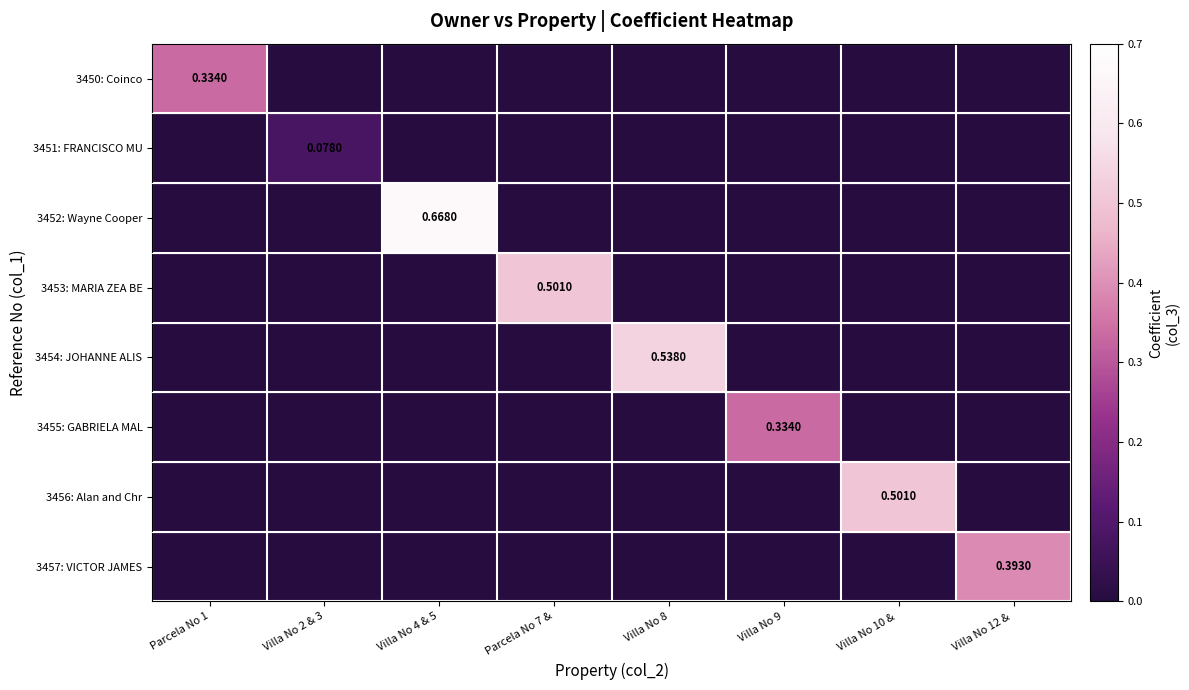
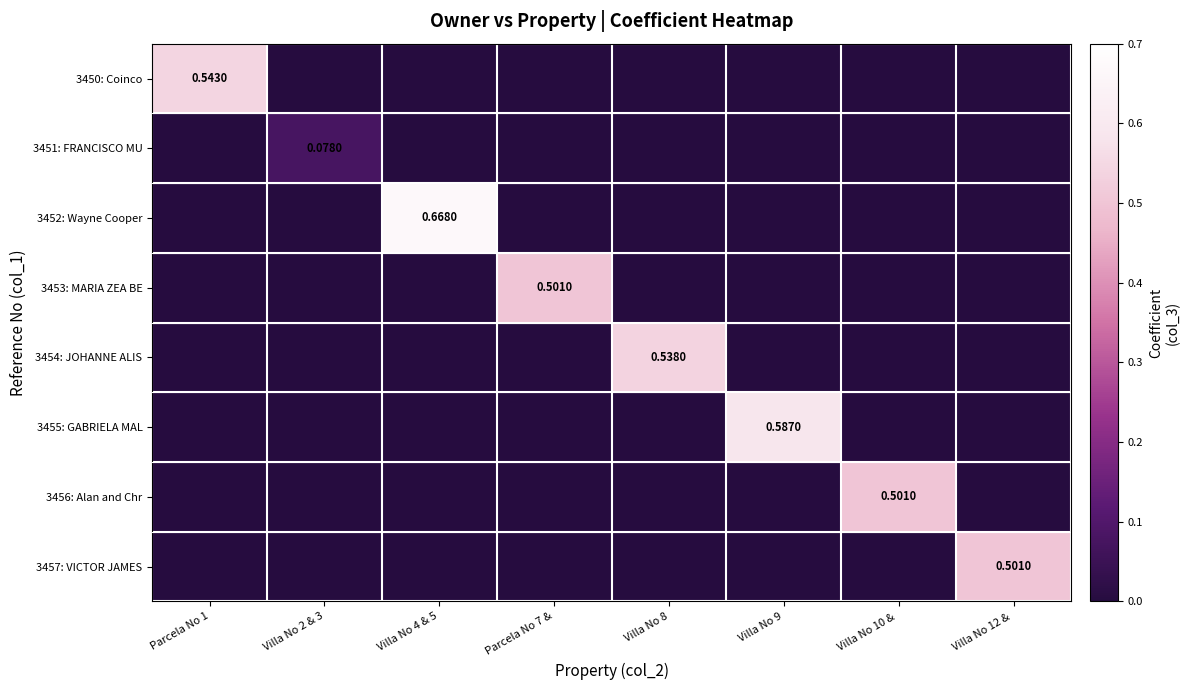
3450: Coinco, Parcela No 1: 0.3340 -> 0.5430
3455: GABRIELA MAL, Villa No 9: 0.3340 -> 0.5870
3457: VICTOR JAMES, Villa No 12 &: 0.3930 -> 0.5010
